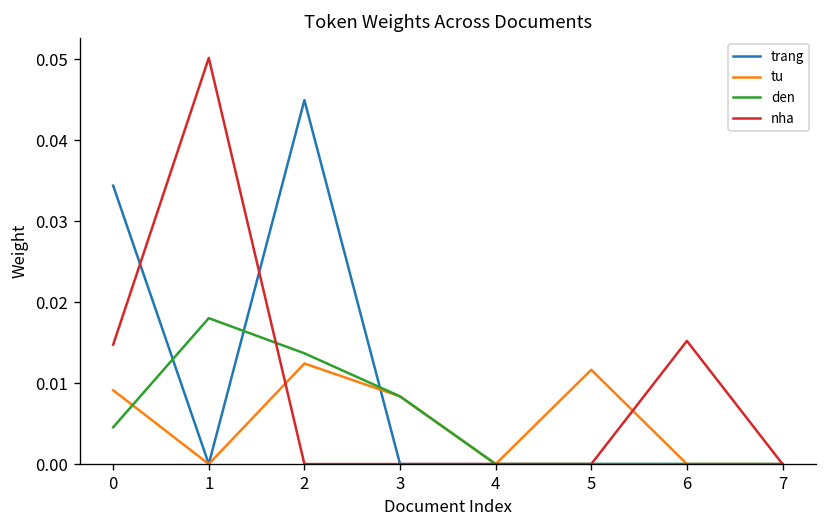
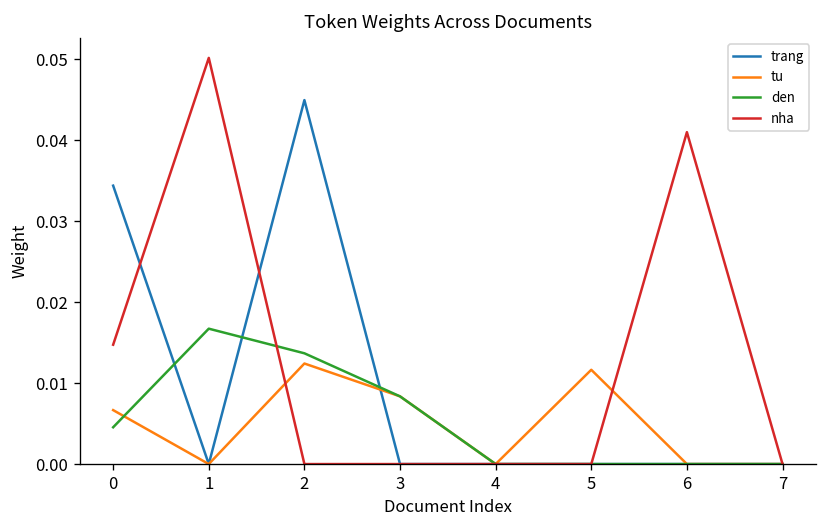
tu, 0: 0.009 -> 0.007
den, 1: 0.018 -> 0.017
nha, 6: 0.015 -> 0.041
